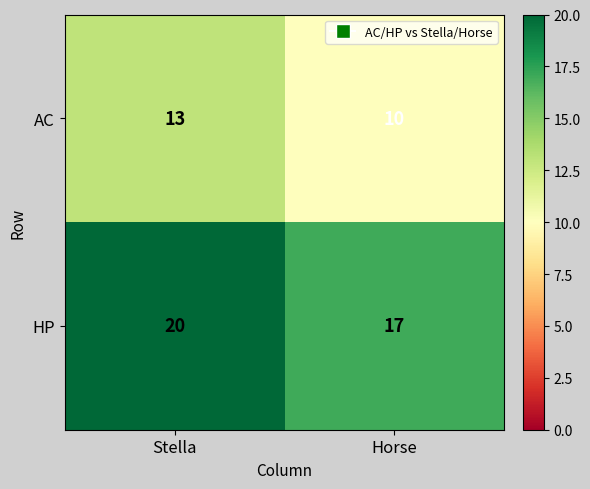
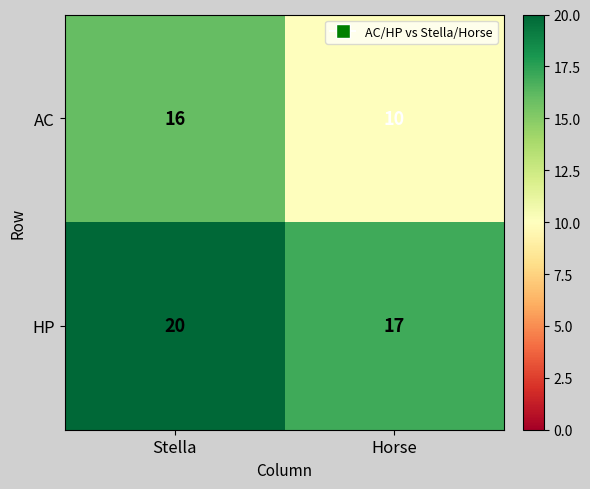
AC, Stella: 13 -> 16
